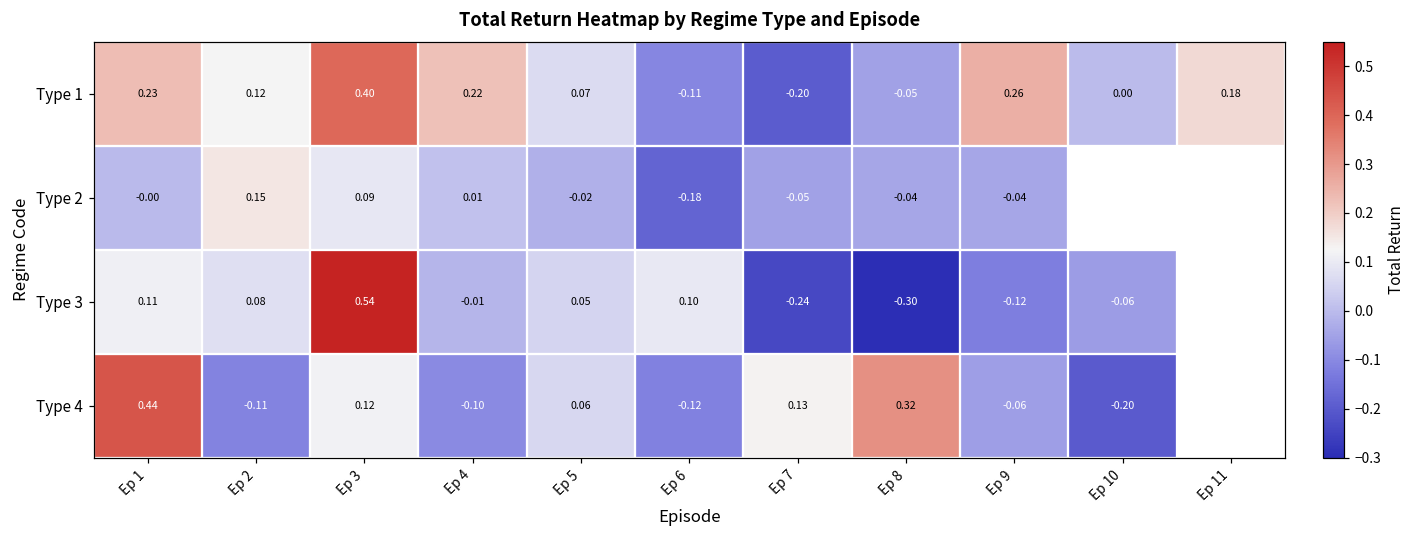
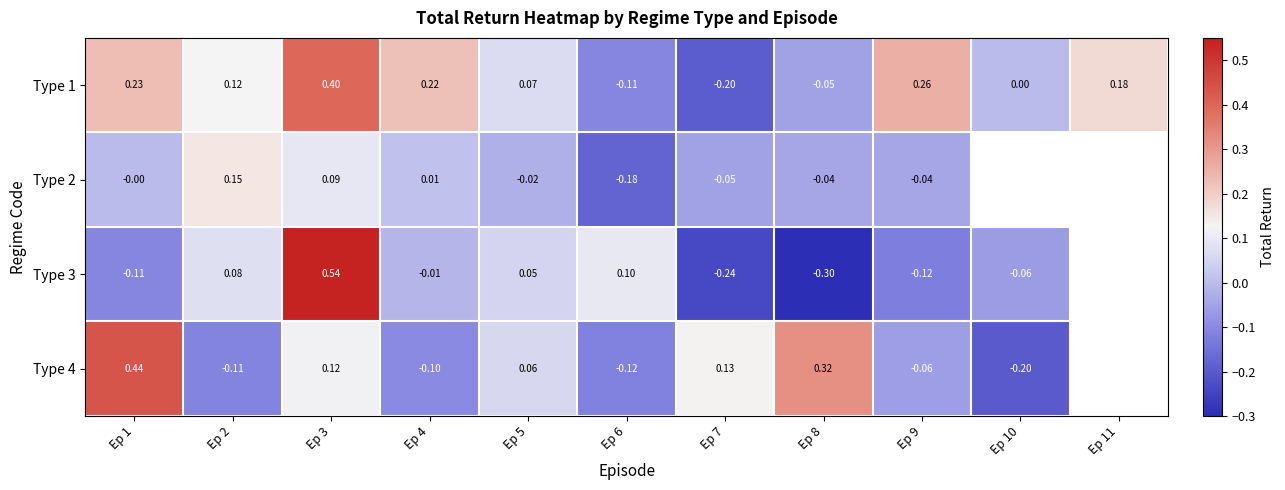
Type 3, Ep 1: 0.11 -> -0.11
